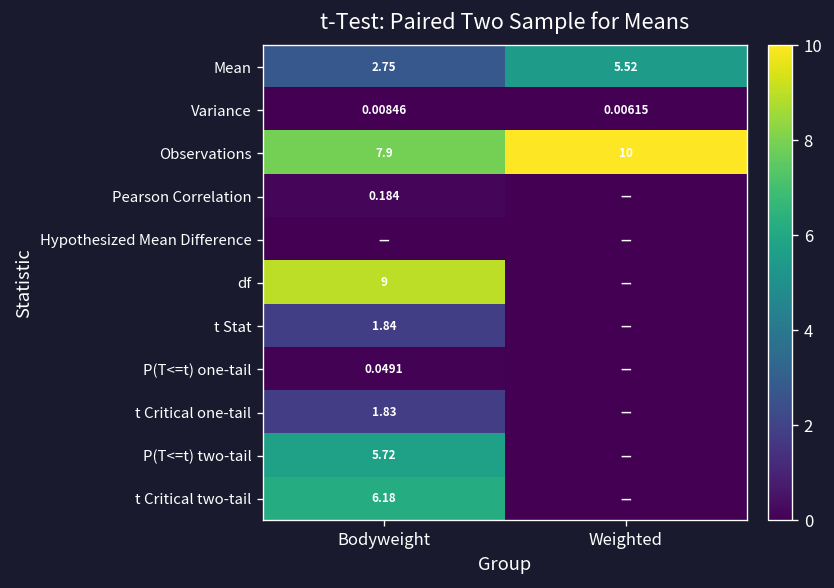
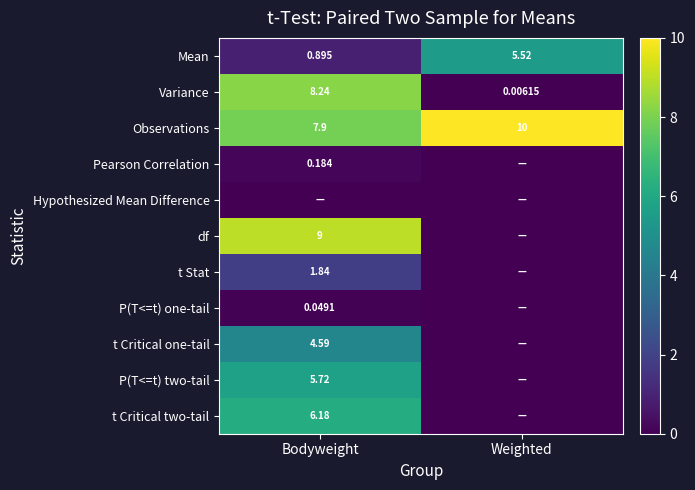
Mean, Bodyweight: 2.75 -> 0.895
Variance, Bodyweight: 0.00846 -> 8.24
t Critical one-tail, Bodyweight: 1.83 -> 4.59
